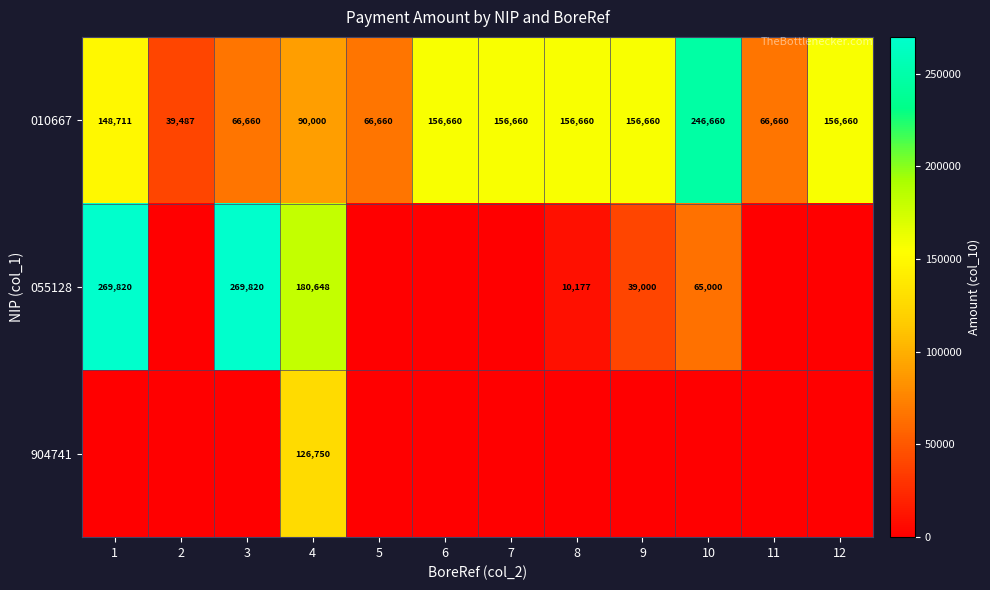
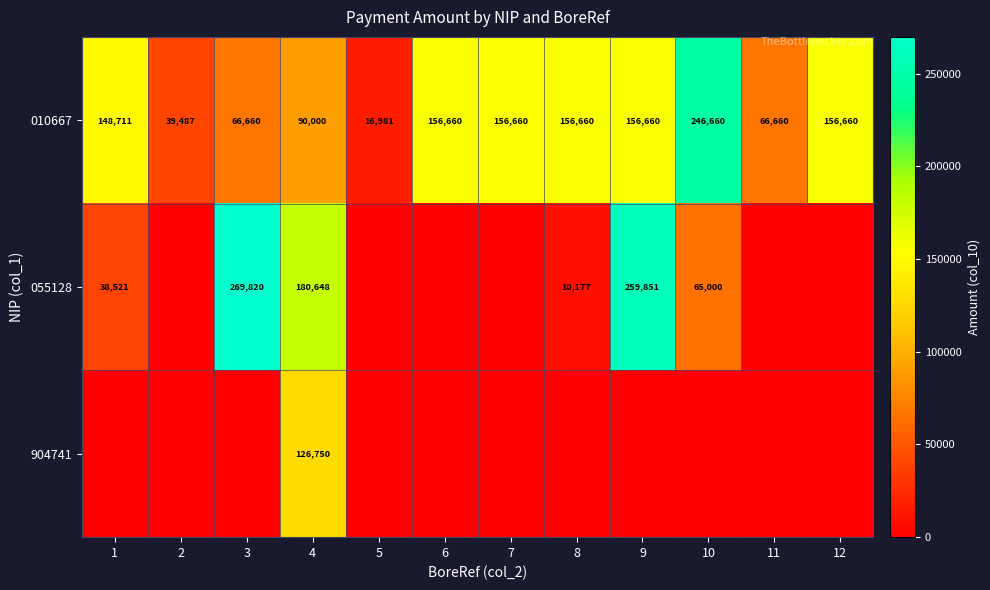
010667, 5: 66,660 -> 16,981
055128, 1: 269,820 -> 38,521
055128, 9: 39,000 -> 259,851
